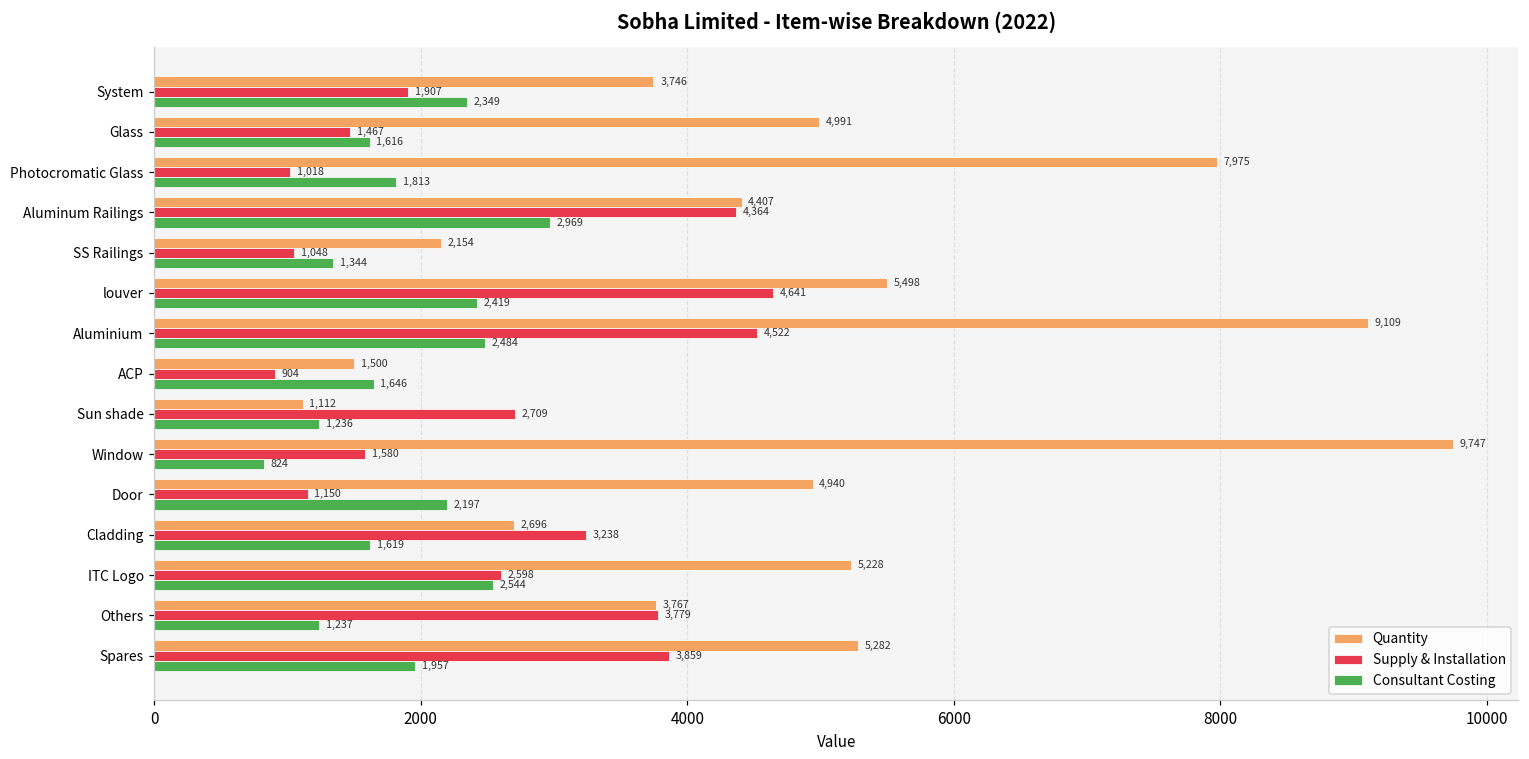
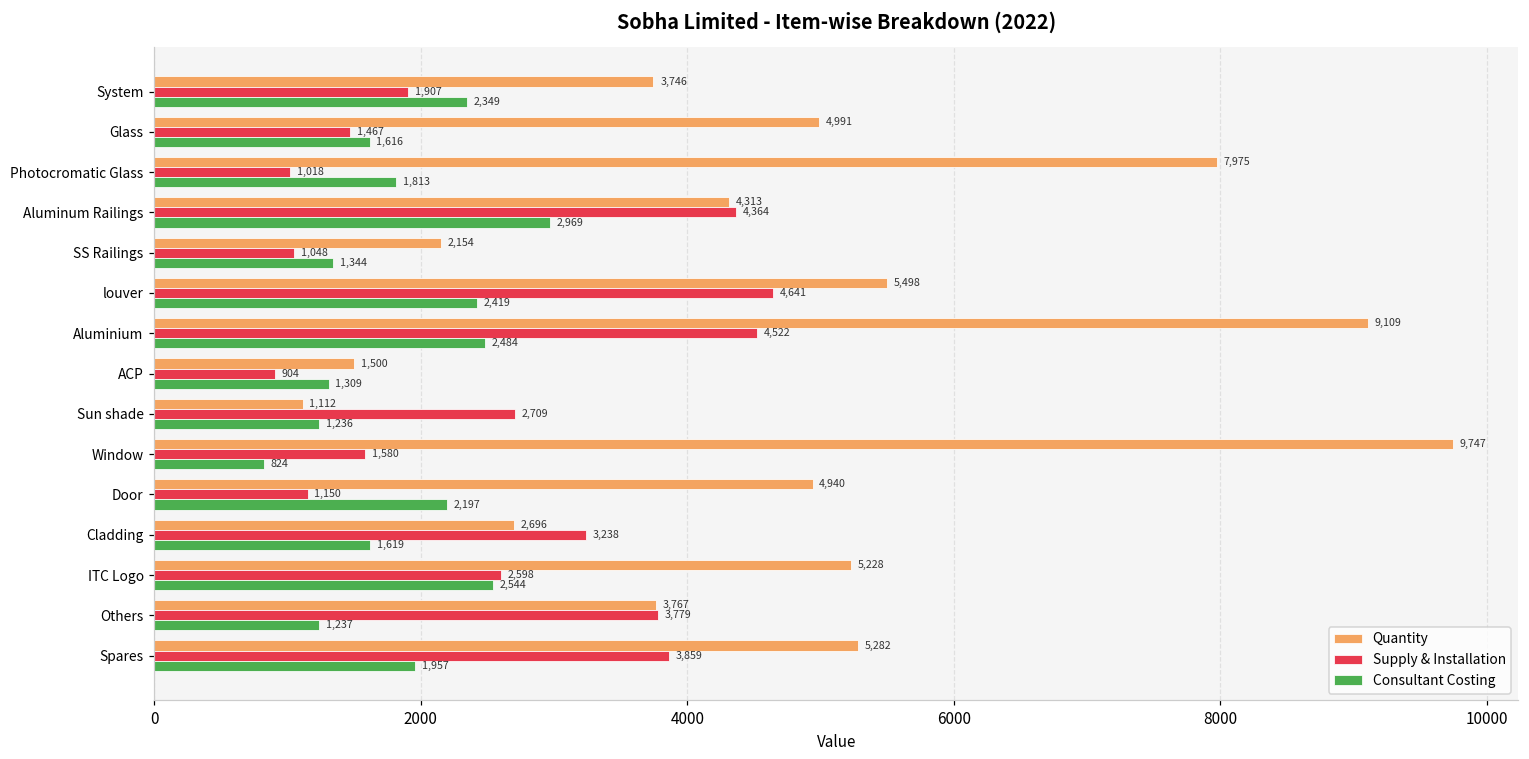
Quantity, Aluminum Railings: 4,407 -> 4,313
Consultant Costing, ACP: 1,646 -> 1,309
